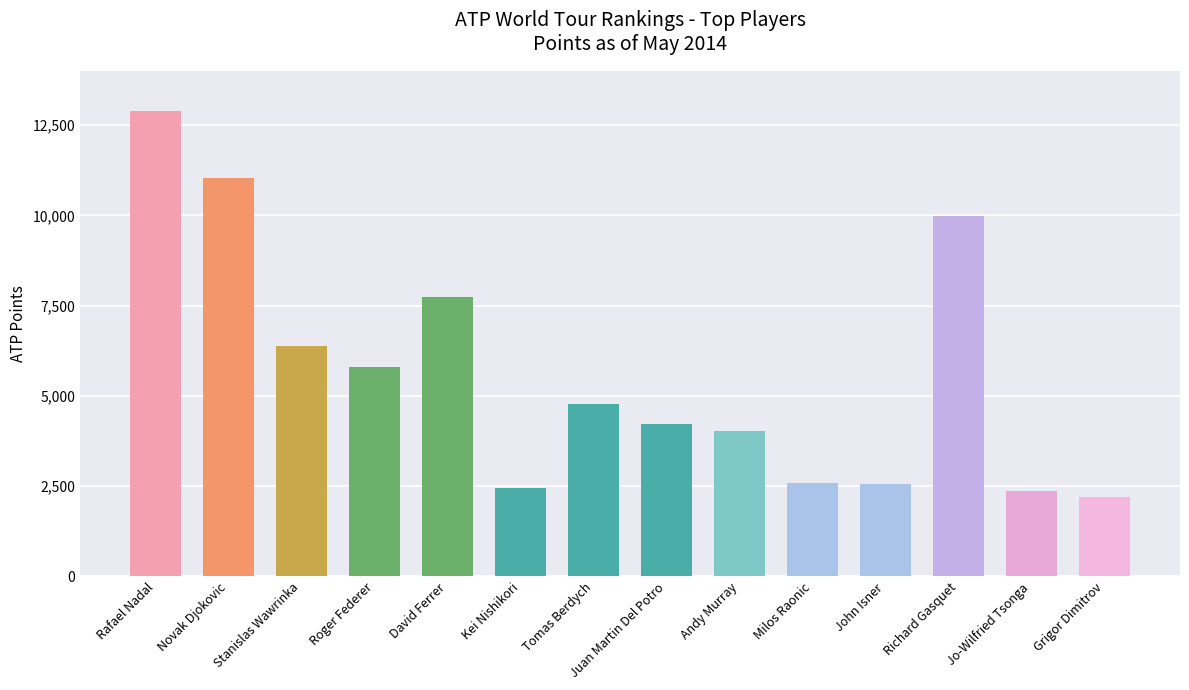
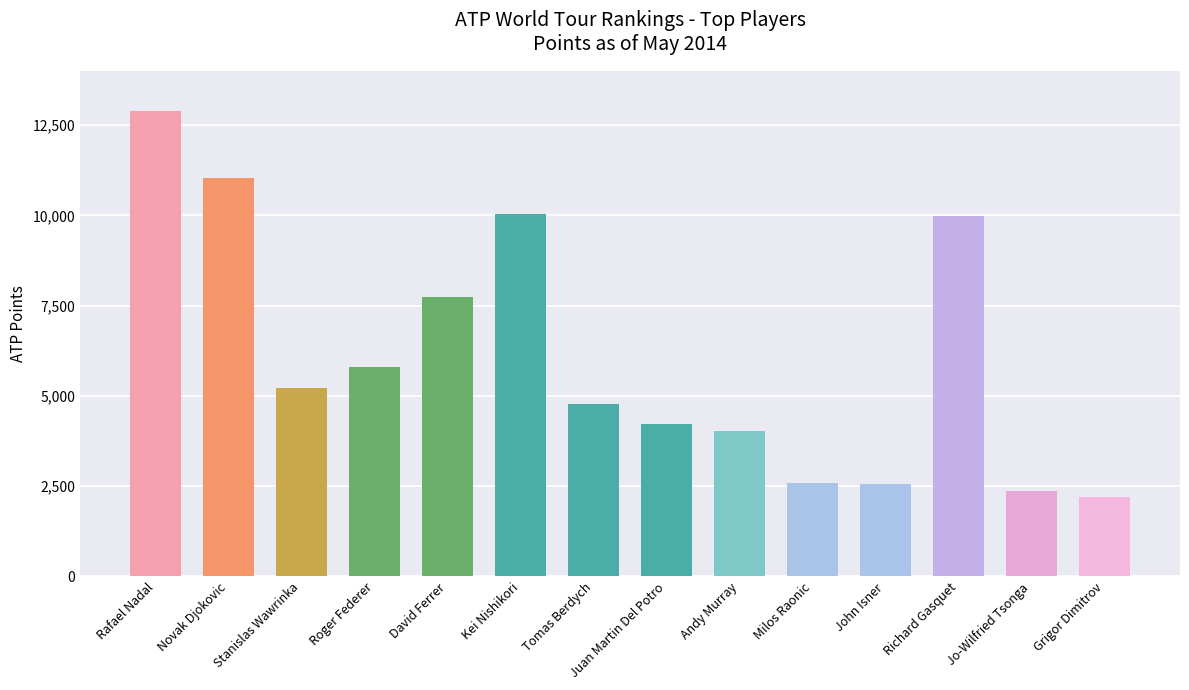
Stanislas Wawrinka: 6,400 -> 5,200
Kei Nishikori: 2,400 -> 10,000
